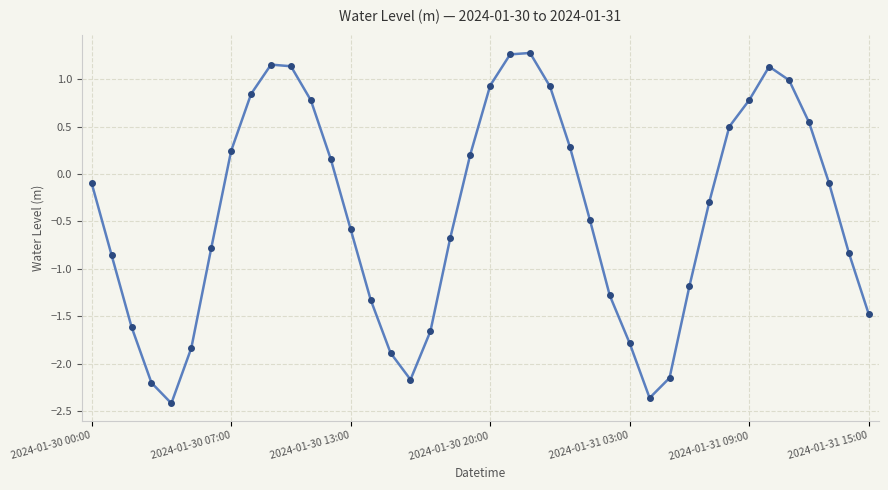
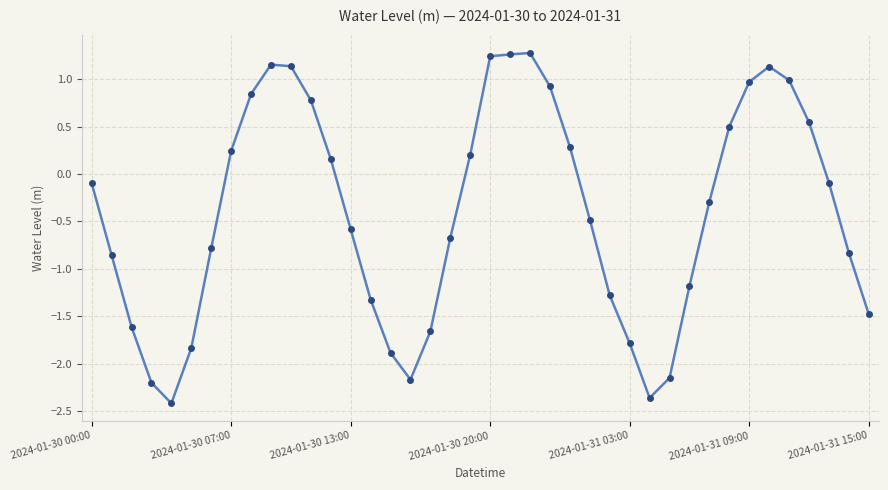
2024-01-30 20:00: 0.9 -> 1.2
2024-01-31 09:00: 0.8 -> 1.0
